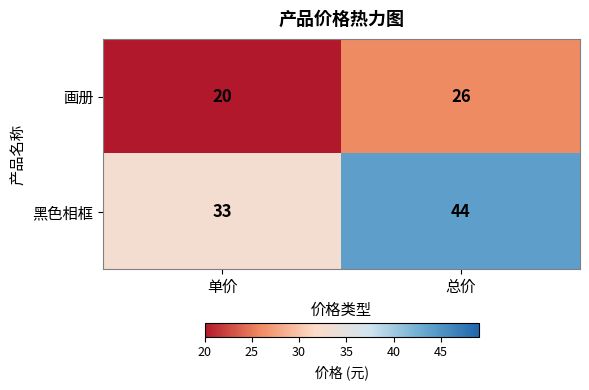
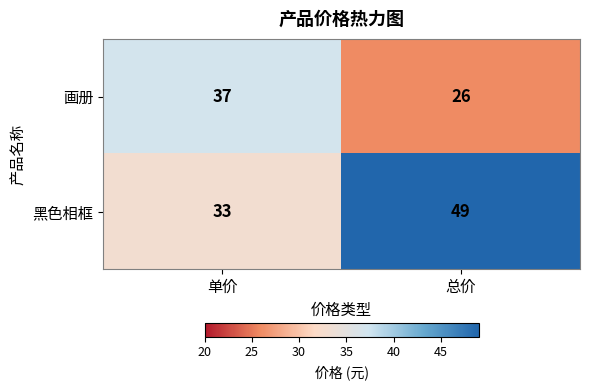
画册, 单价: 20 -> 37
黑色相框, 总价: 44 -> 49
